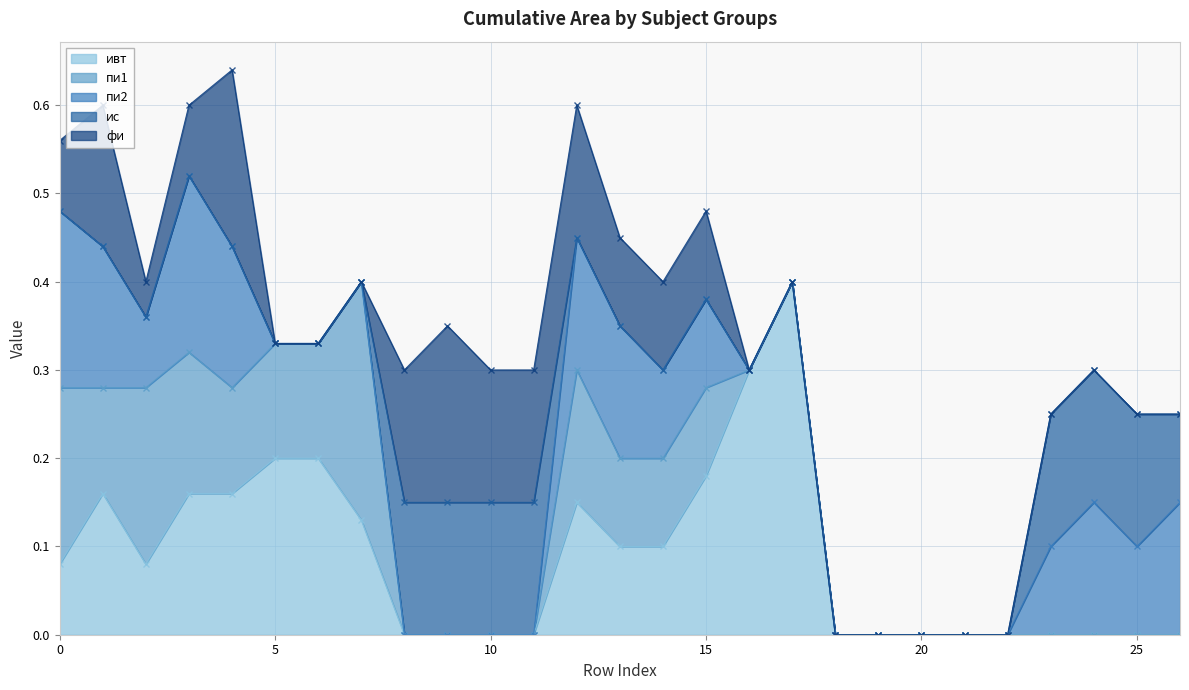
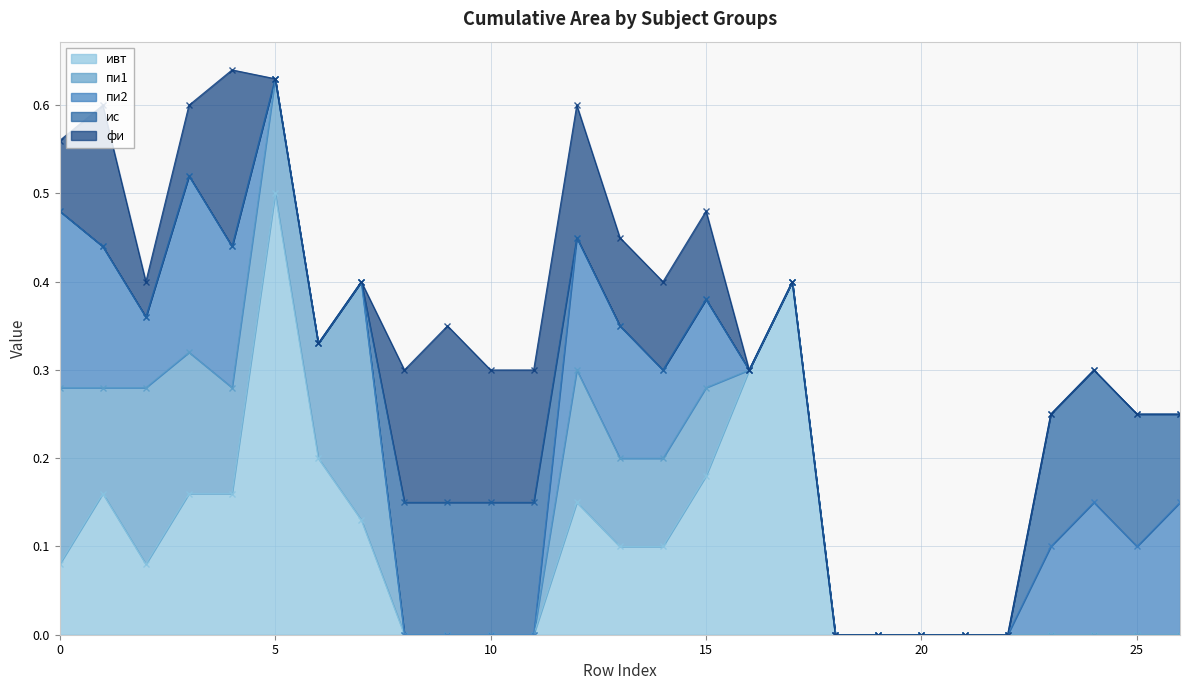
ивт, 5: 0.2 -> 0.5
